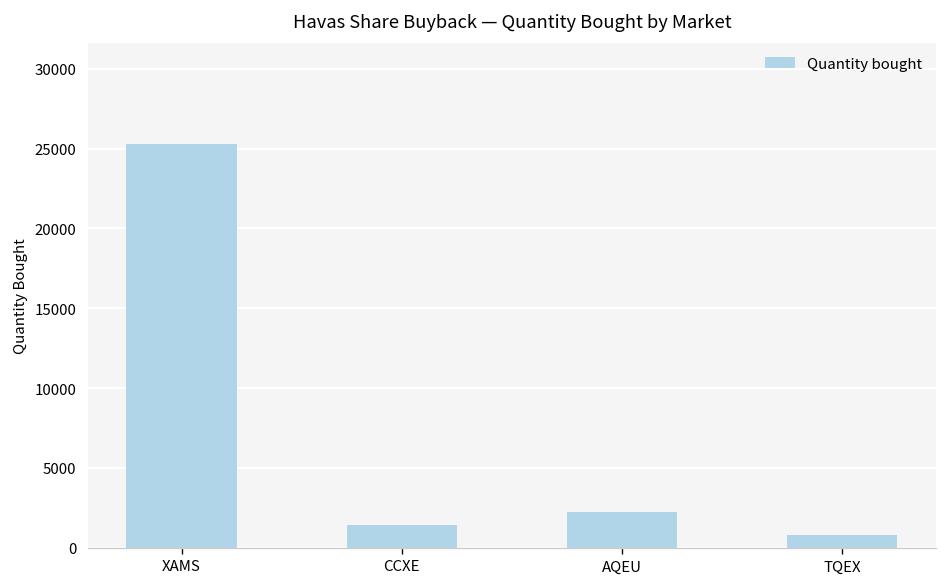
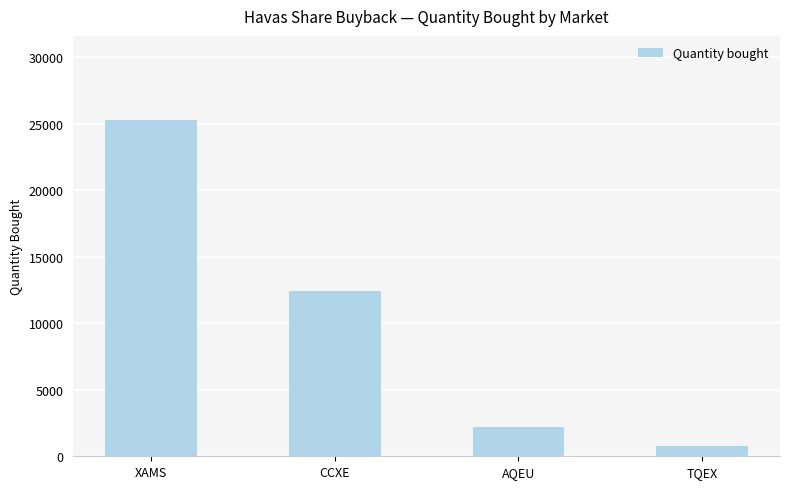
CCXE: 1400 -> 12400
